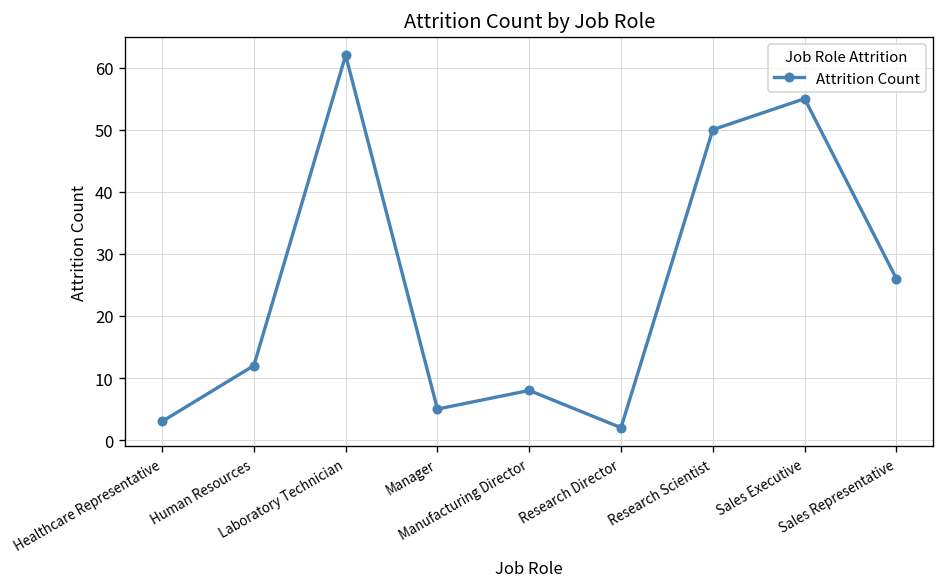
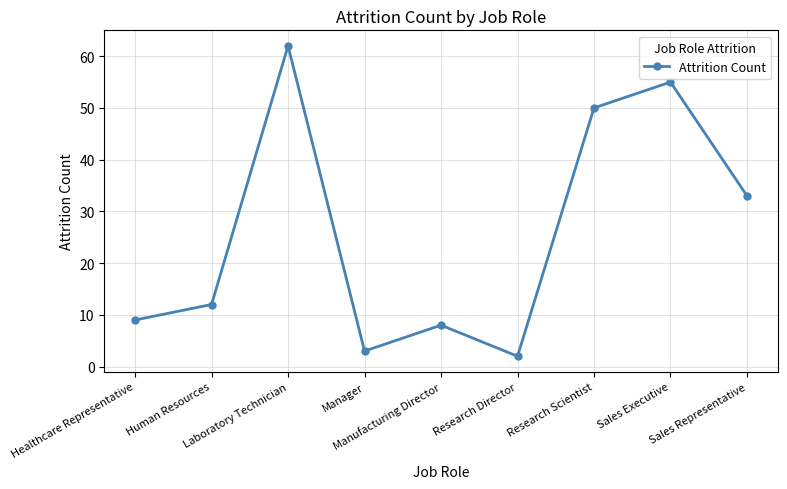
Healthcare Representative: 3 -> 9
Manager: 5 -> 3
Sales Representative: 26 -> 33
